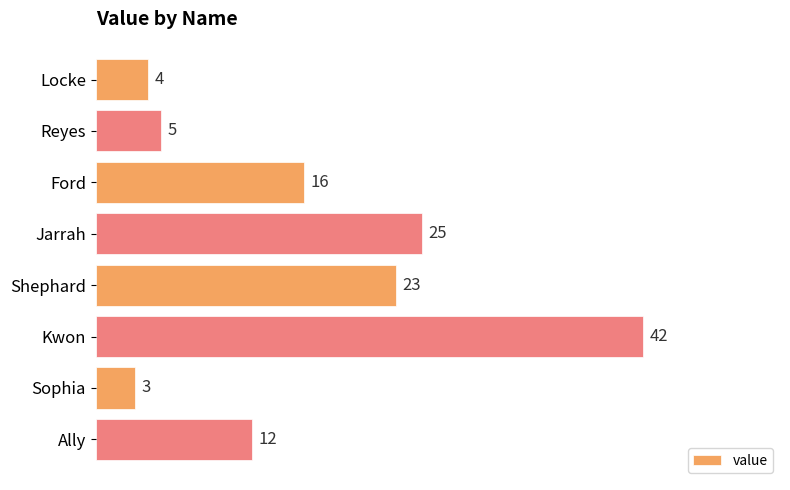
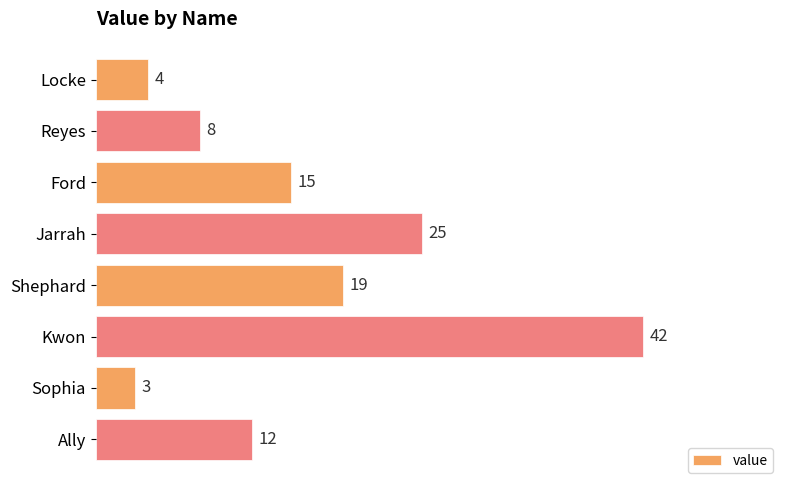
Reyes: 5 -> 8
Ford: 16 -> 15
Shephard: 23 -> 19
